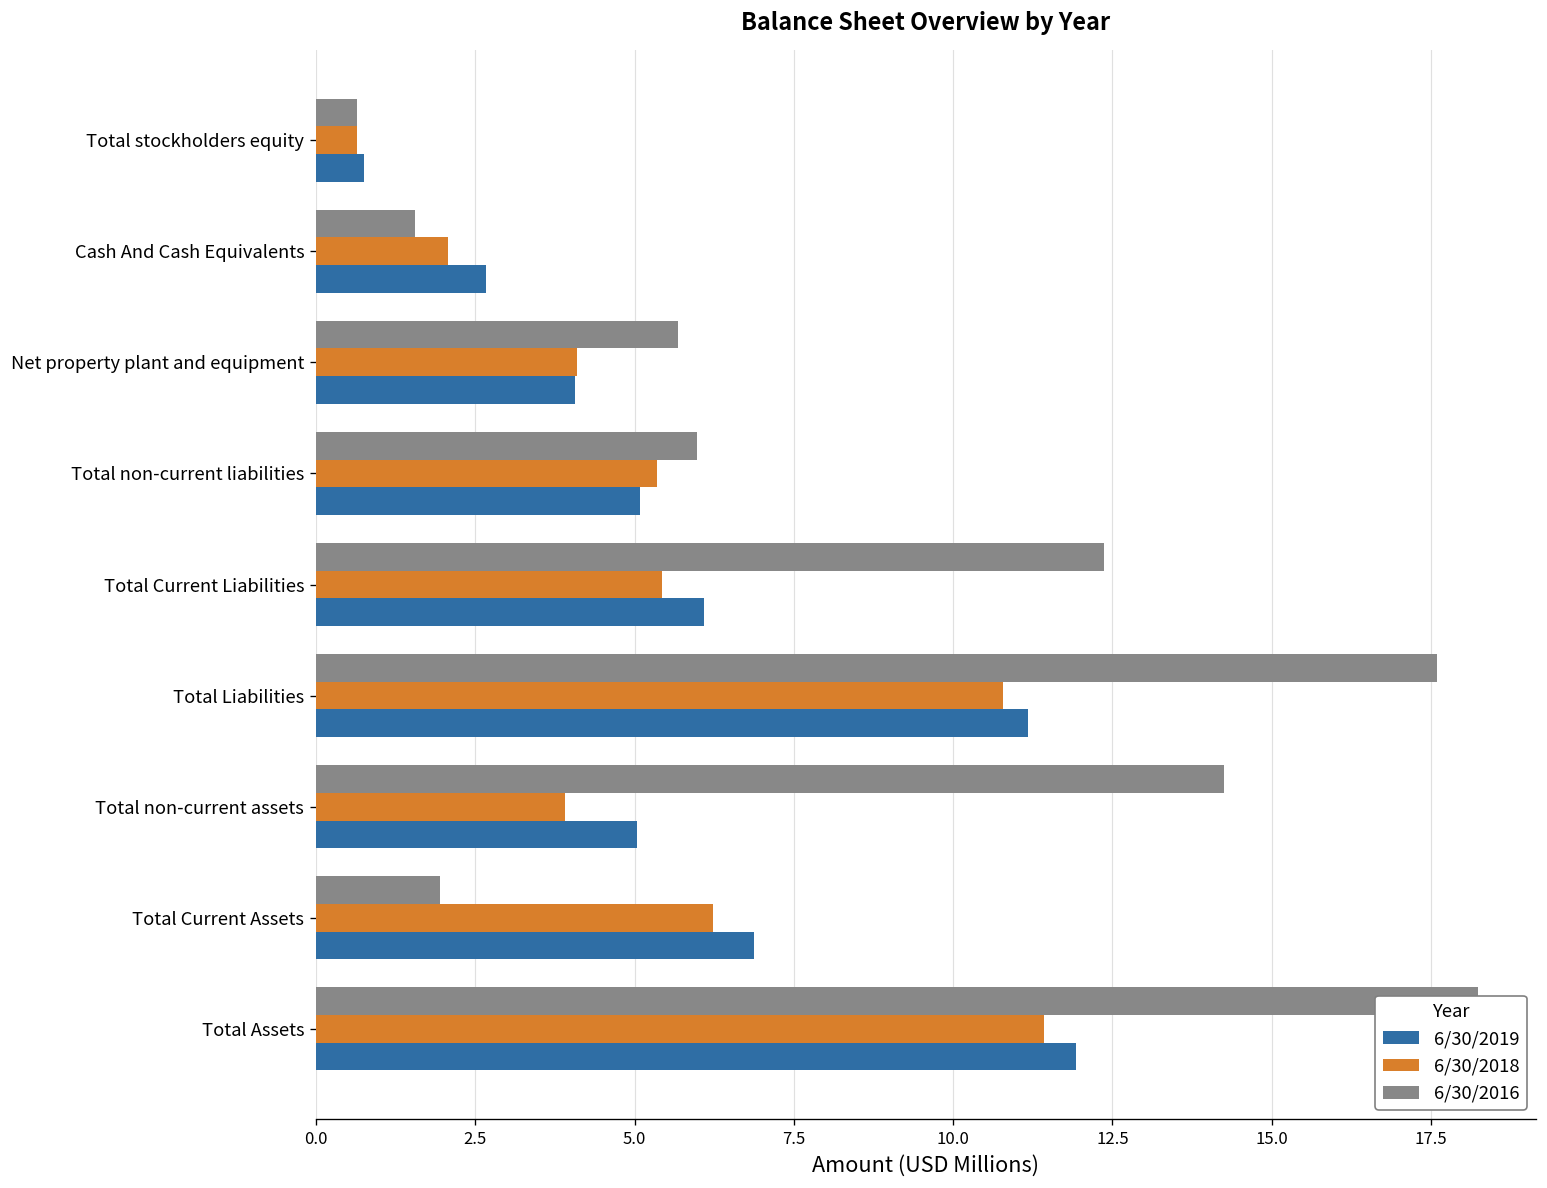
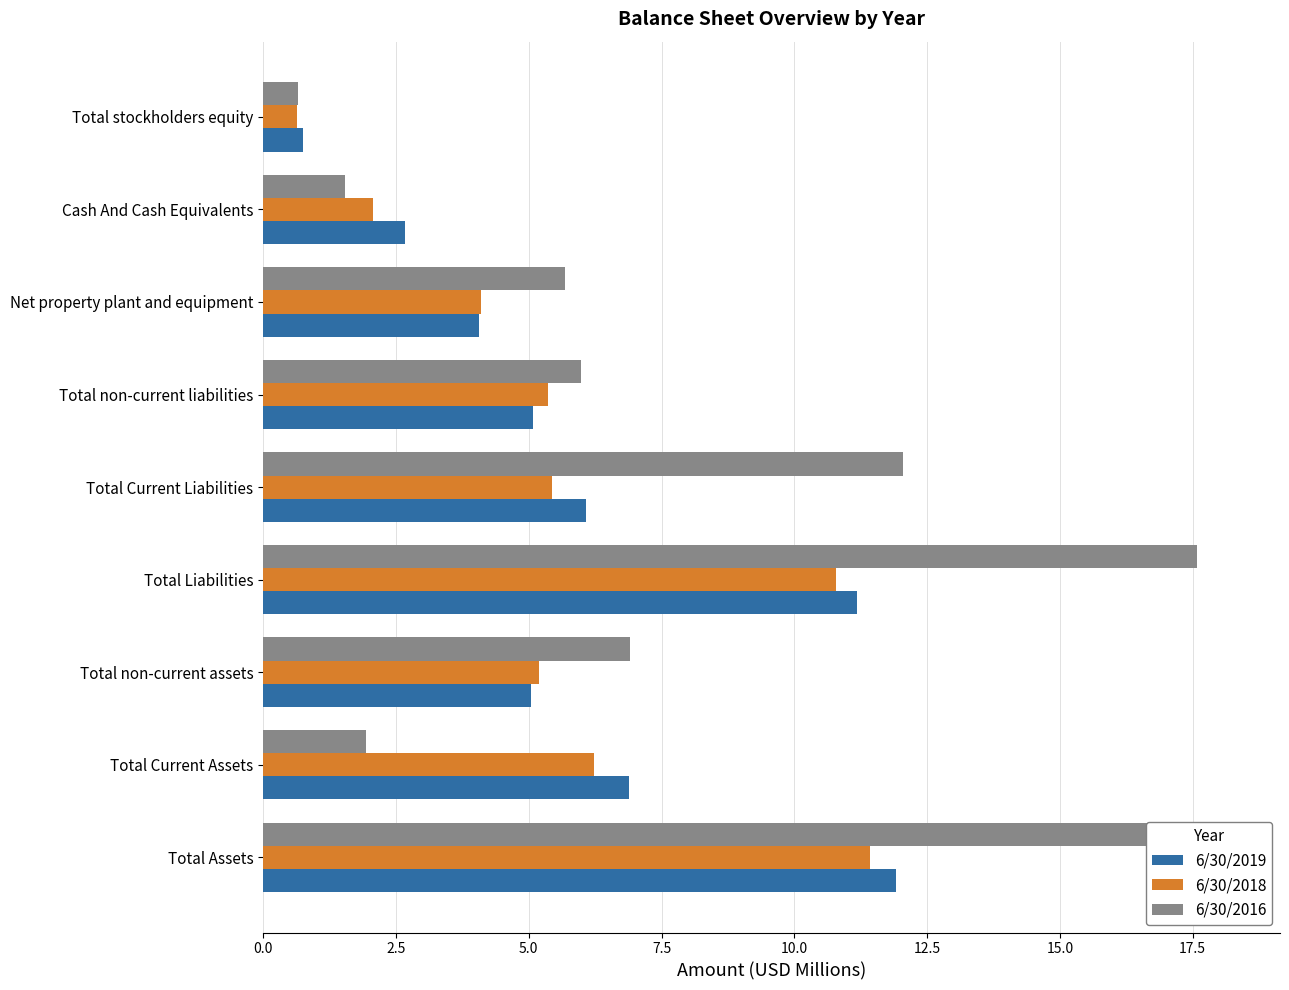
6/30/2016, Total Current Liabilities: 12.4 -> 12.1
6/30/2016, Total non-current assets: 14.3 -> 6.9
6/30/2018, Total non-current assets: 3.9 -> 5.2
